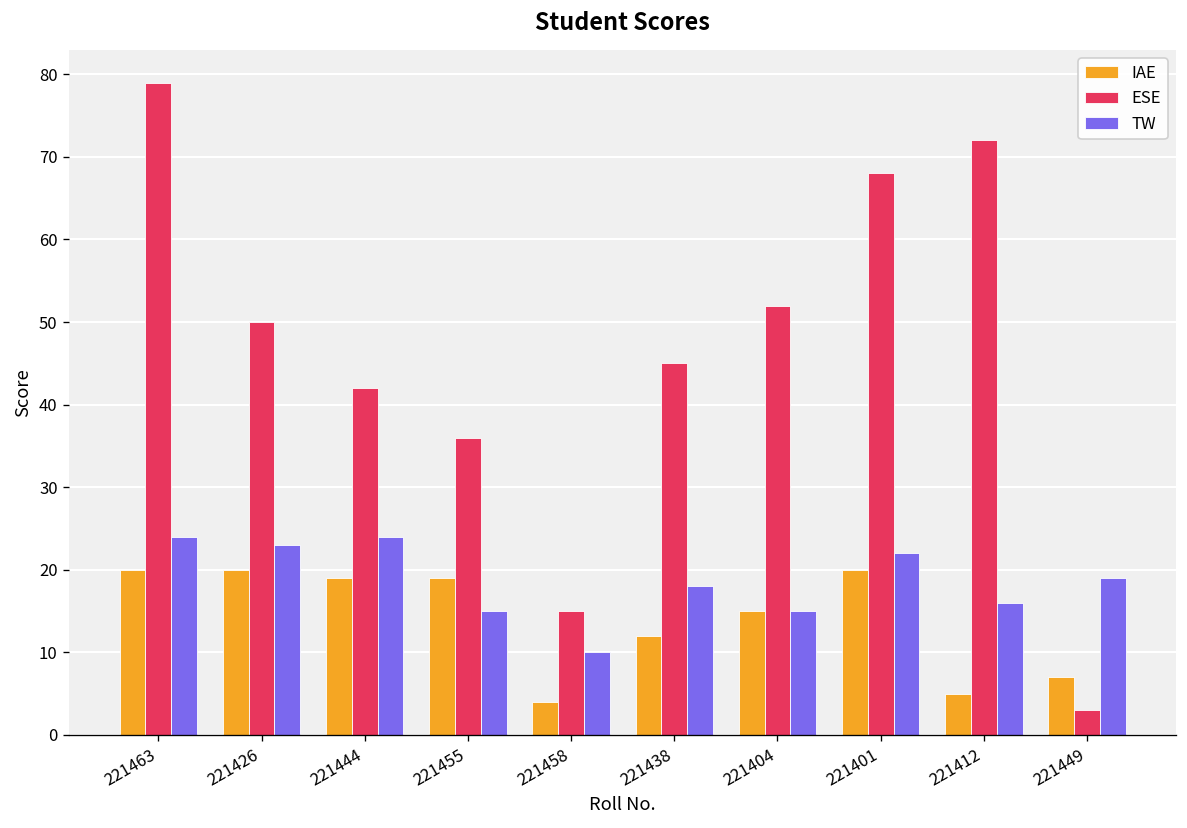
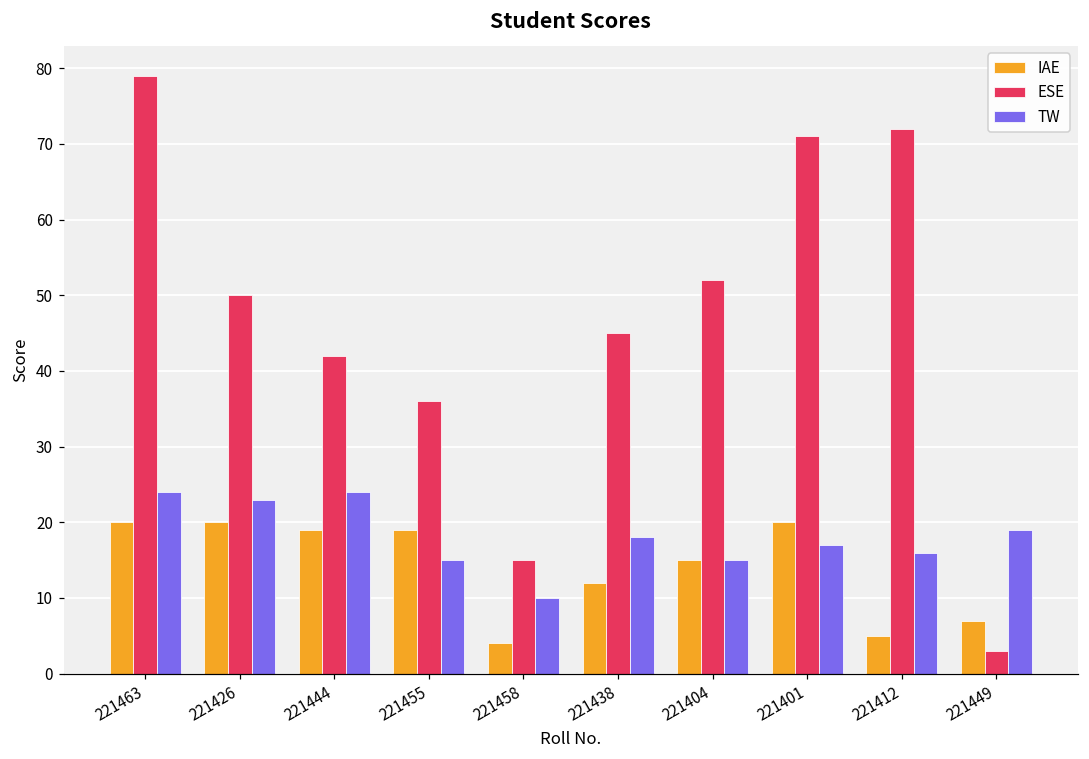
ESE, 221401: 68 -> 71
TW, 221401: 22 -> 17
